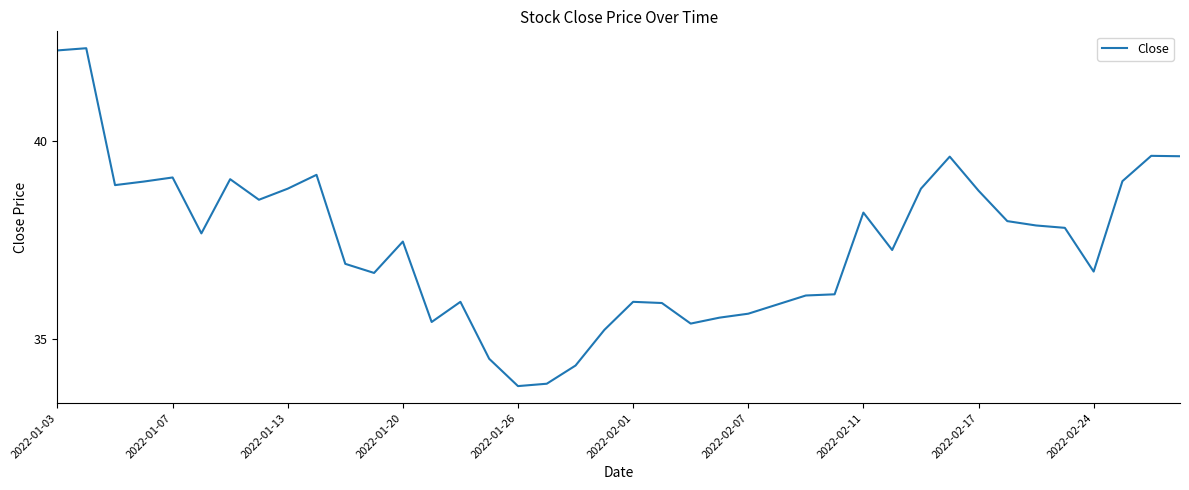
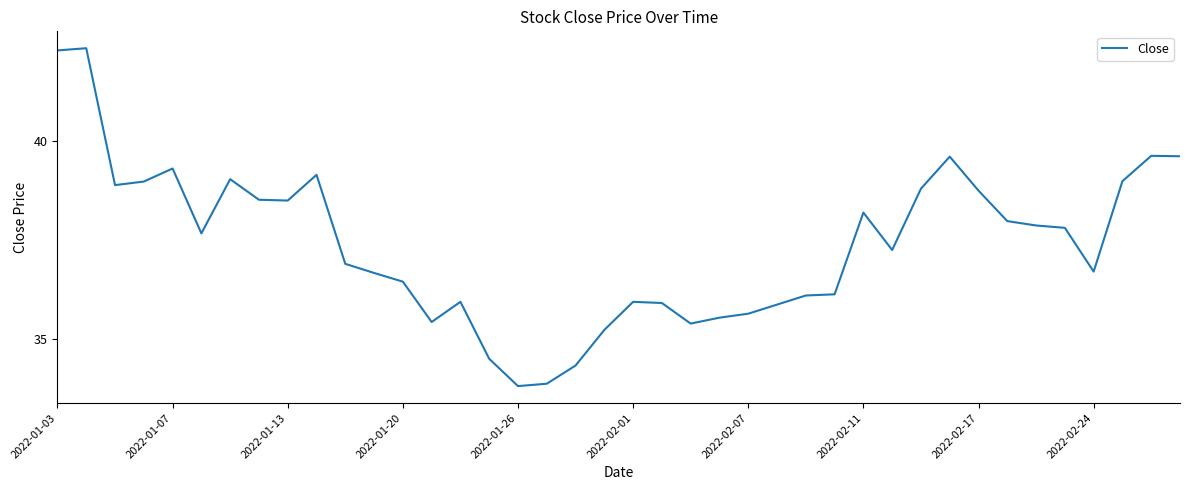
2022-01-07: 39.1 -> 39.3
2022-01-13: 38.8 -> 38.5
2022-01-20: 37.5 -> 36.5
